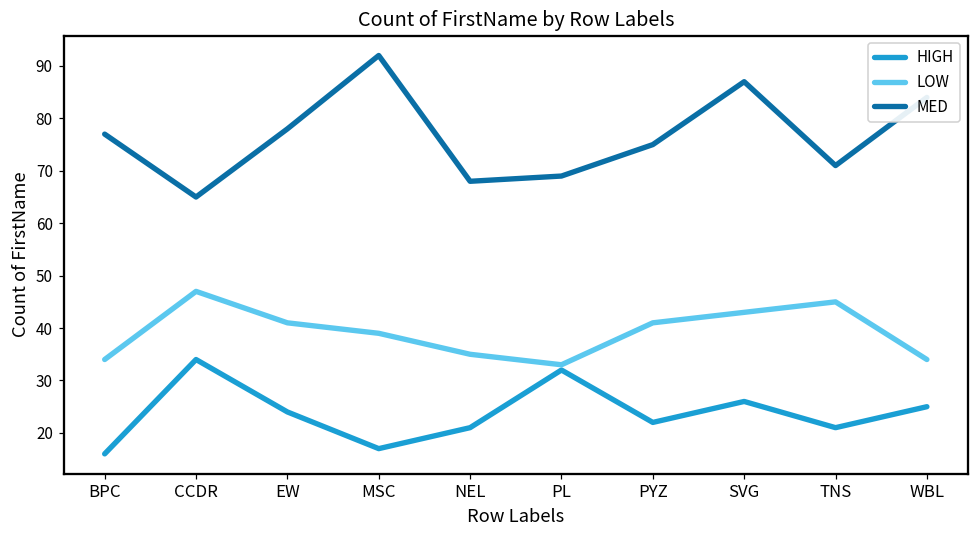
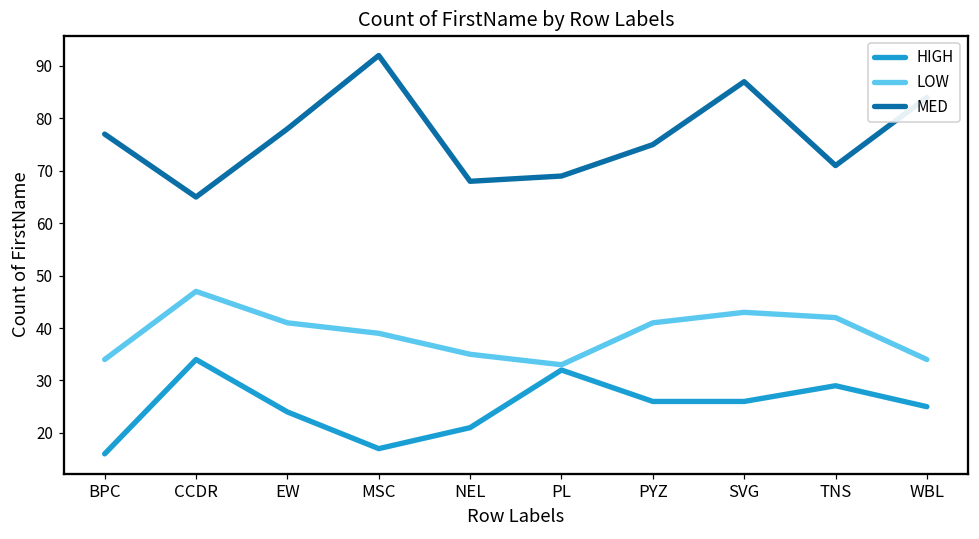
HIGH, PYZ: 22 -> 26
HIGH, TNS: 21 -> 29
LOW, TNS: 45 -> 42
